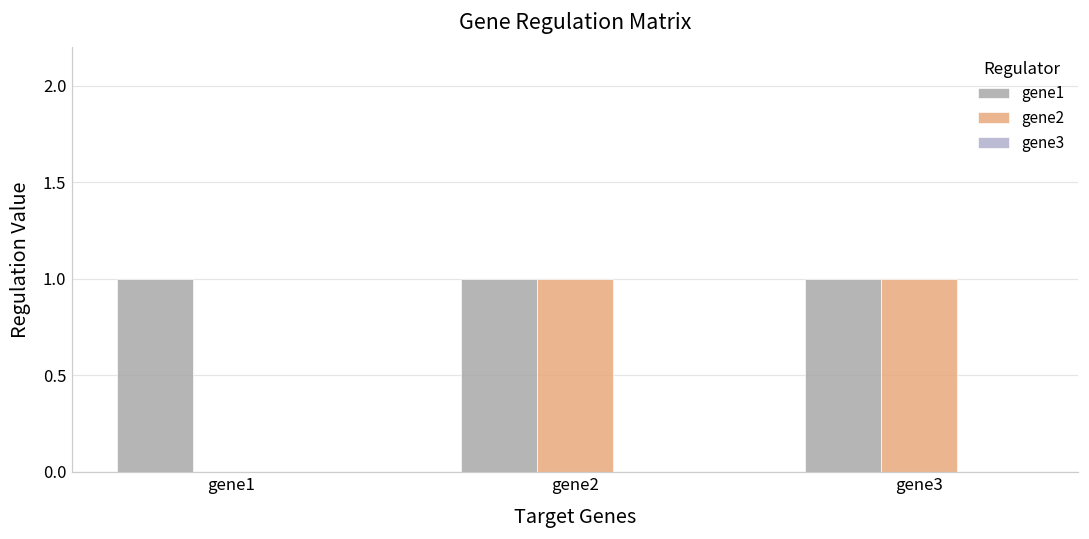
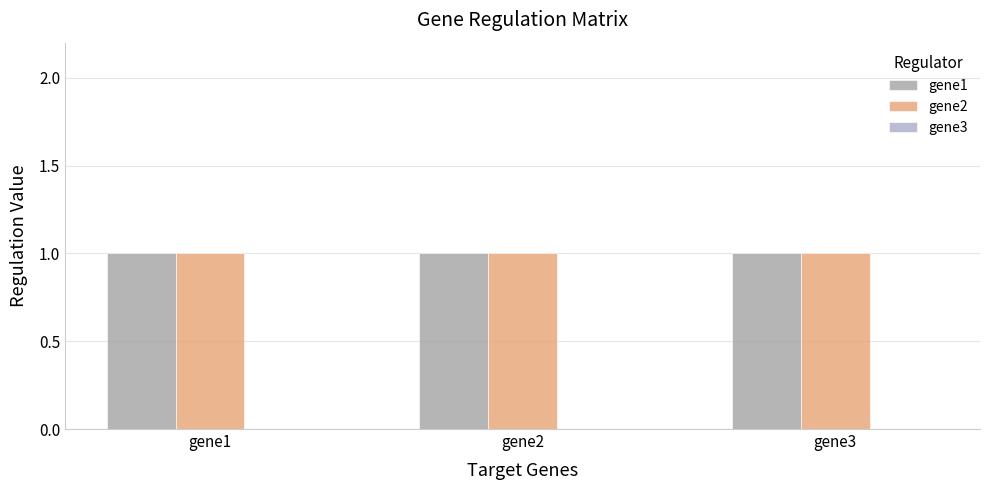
gene2, gene1: 0 -> 1
